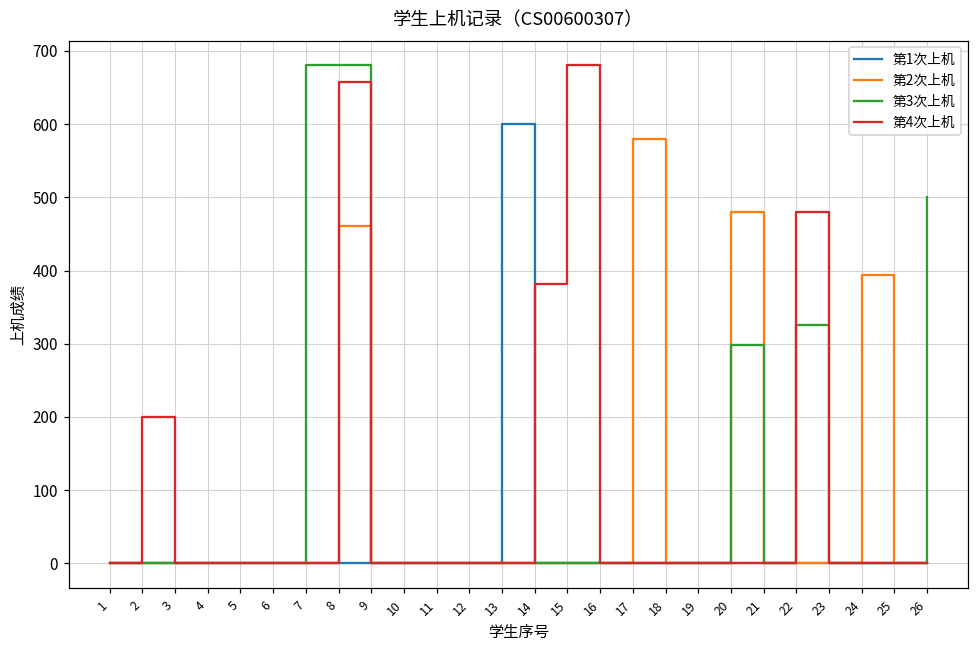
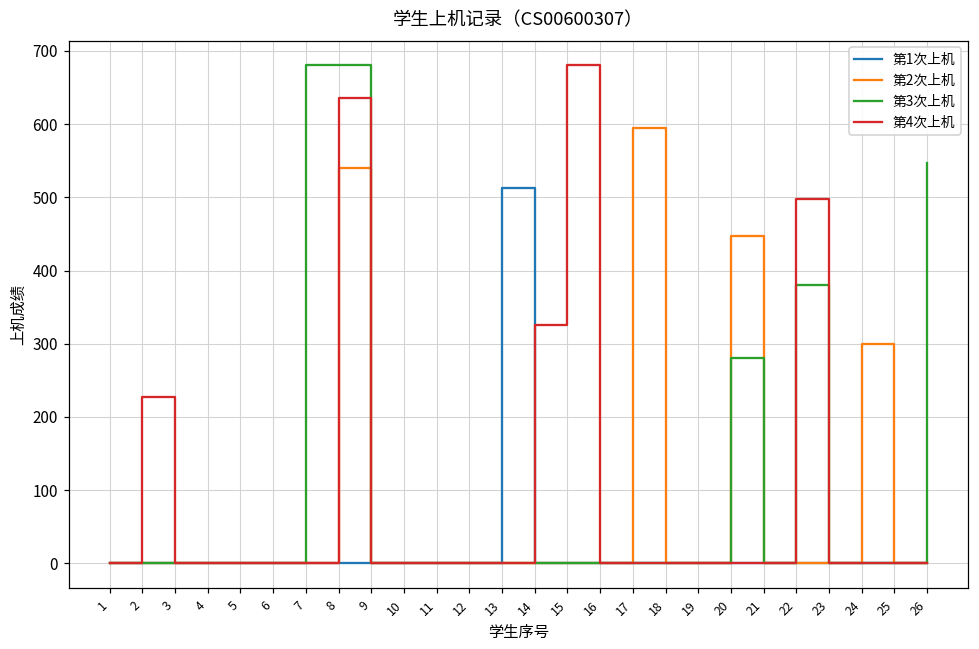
第4次上机, 2: 200 -> 230
第2次上机, 8: 460 -> 540
第4次上机, 8: 660 -> 640
第1次上机, 13: 600 -> 510
第4次上机, 14: 380 -> 330
第2次上机, 17: 580 -> 600
第2次上机, 20: 480 -> 450
第3次上机, 20: 300 -> 280
第3次上机, 22: 330 -> 380
第4次上机, 22: 480 -> 500
第2次上机, 24: 390 -> 300
第3次上机, 26: 500 -> 550
